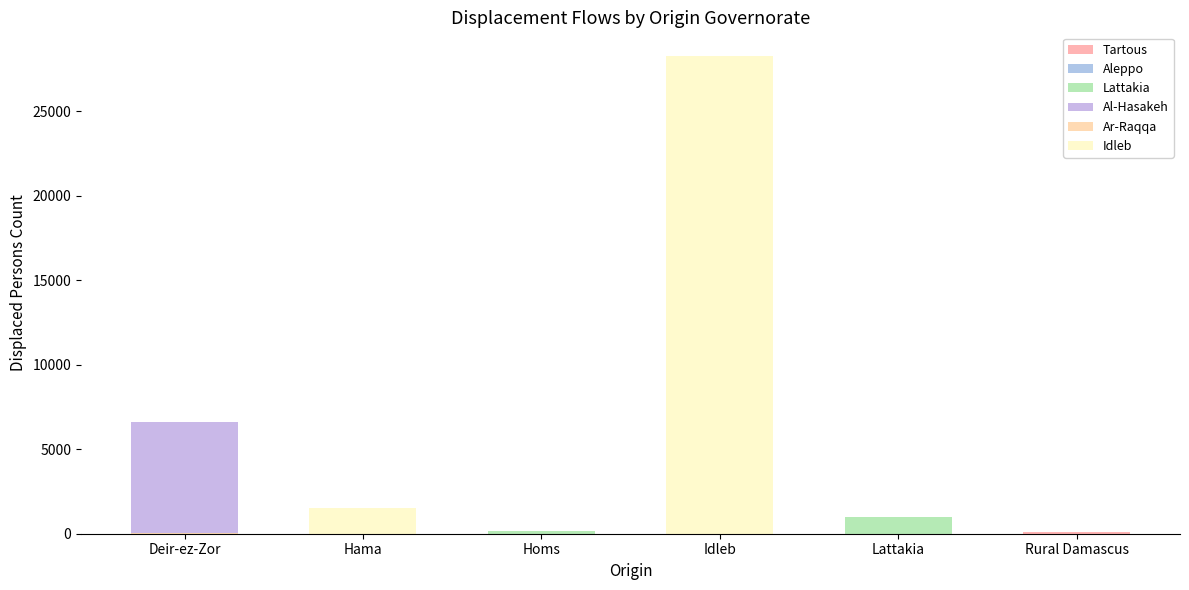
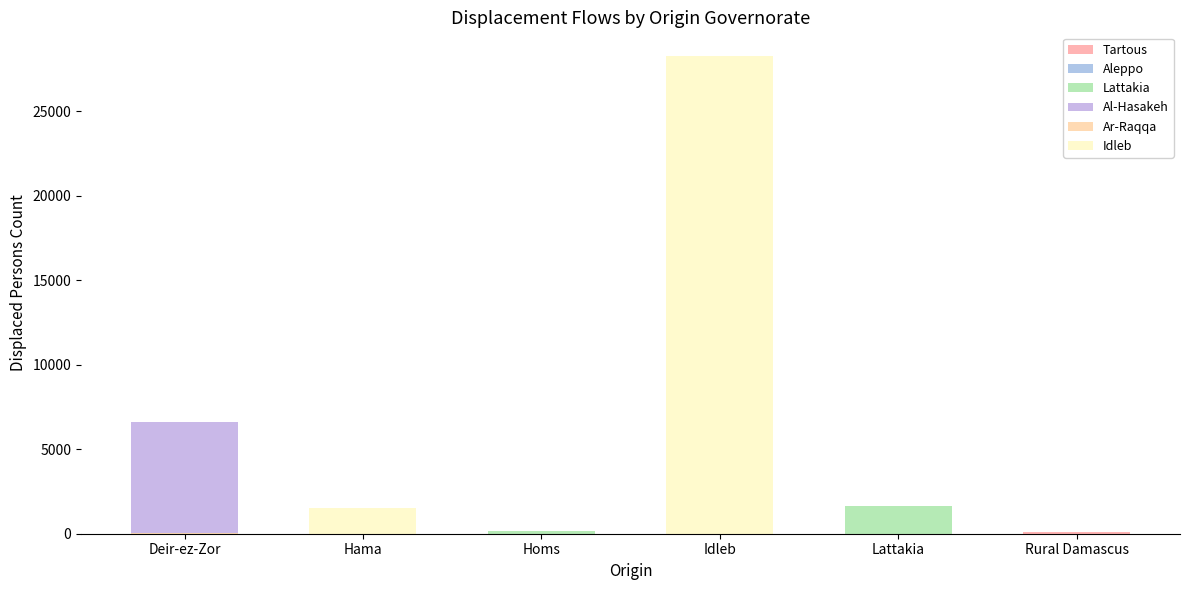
Lattakia, Lattakia: 1000 -> 1600
